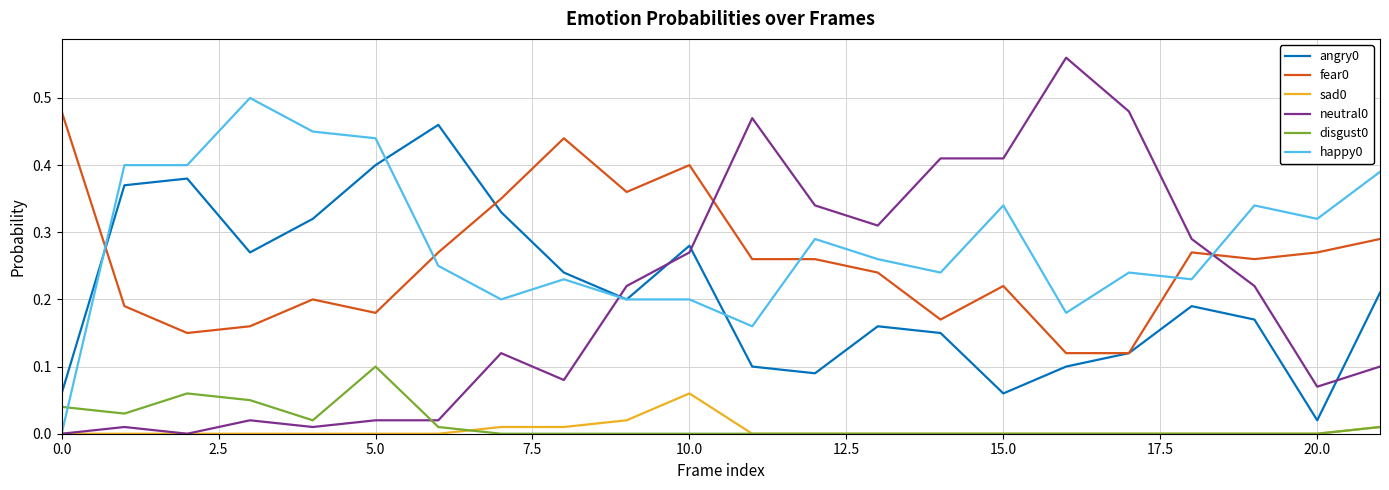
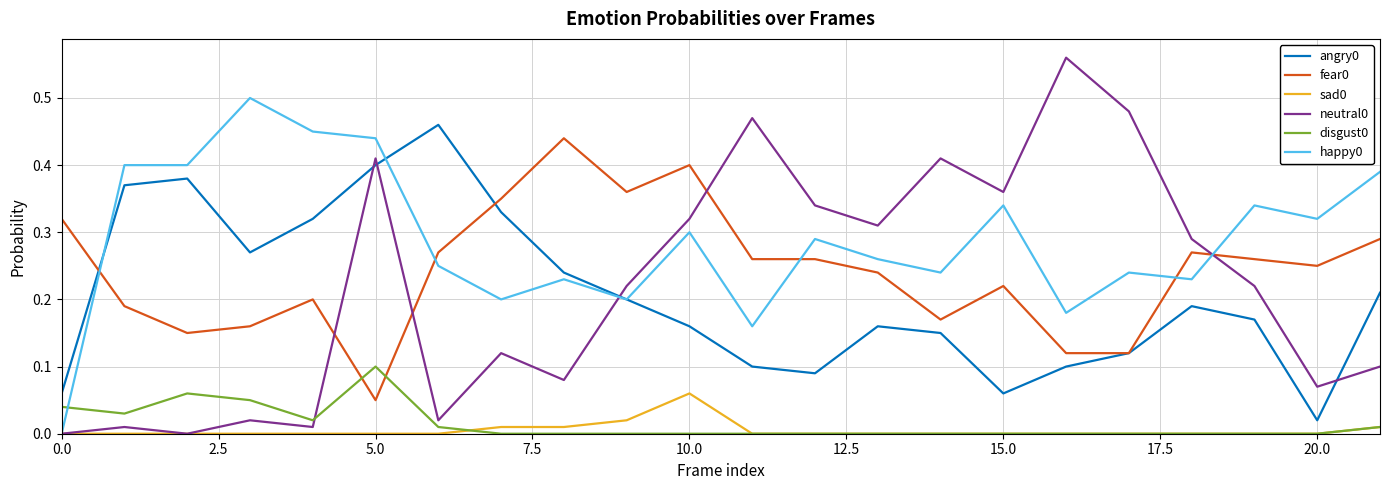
fear0, 0.0: 0.48 -> 0.32
fear0, 5.0: 0.18 -> 0.05
neutral0, 5.0: 0.02 -> 0.41
angry0, 10.0: 0.28 -> 0.16
neutral0, 10.0: 0.27 -> 0.32
happy0, 10.0: 0.2 -> 0.3
neutral0, 15.0: 0.41 -> 0.36
fear0, 20.0: 0.27 -> 0.25
